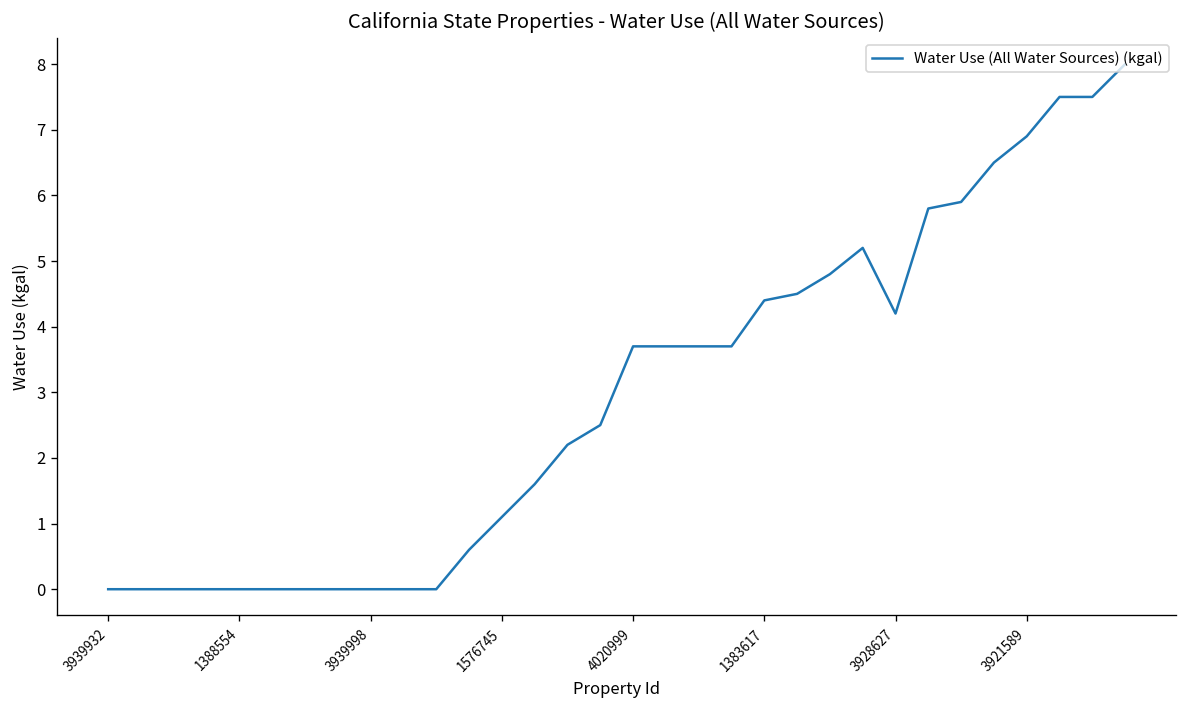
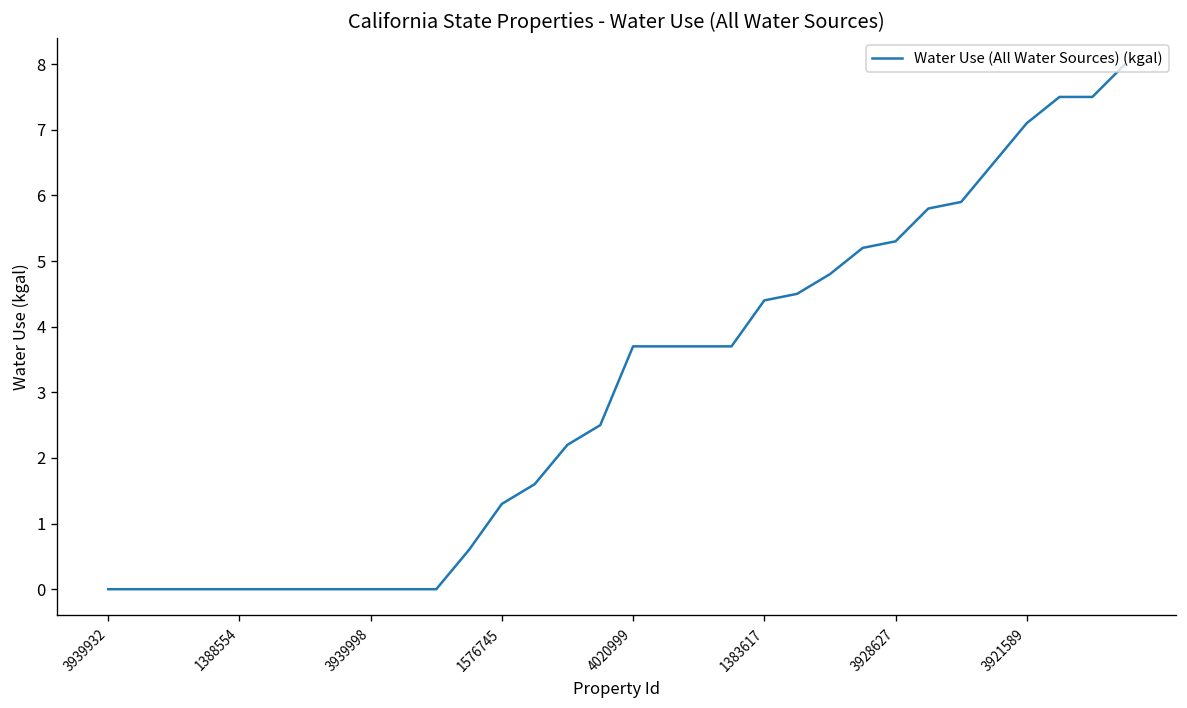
1576745: 1.1 -> 1.3
3928627: 4.2 -> 5.3
3921589: 6.9 -> 7.1
